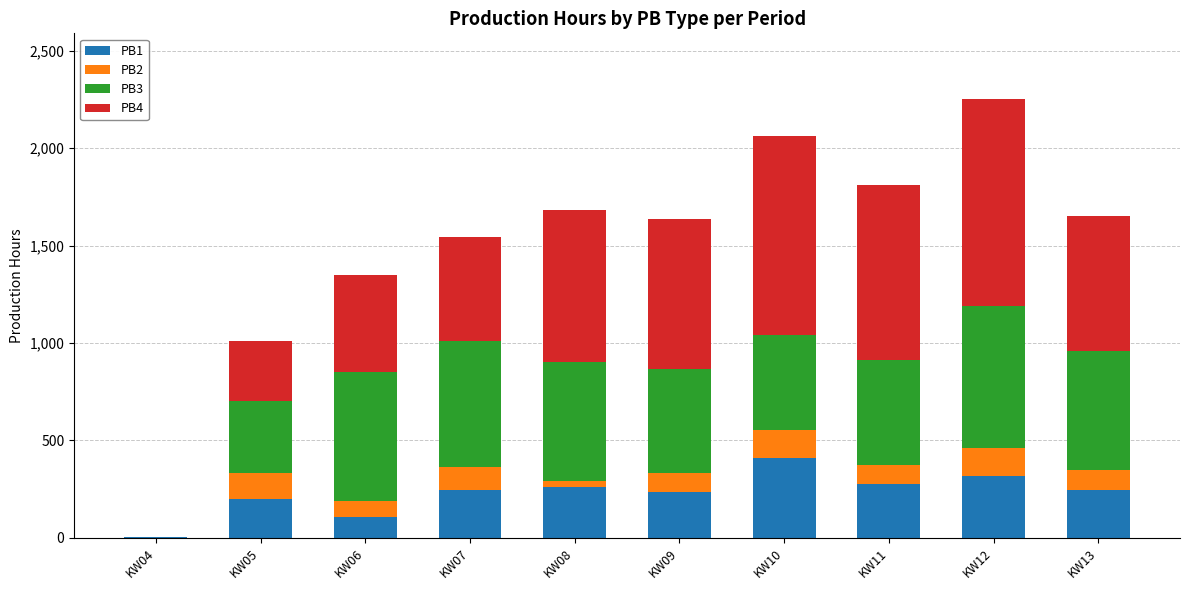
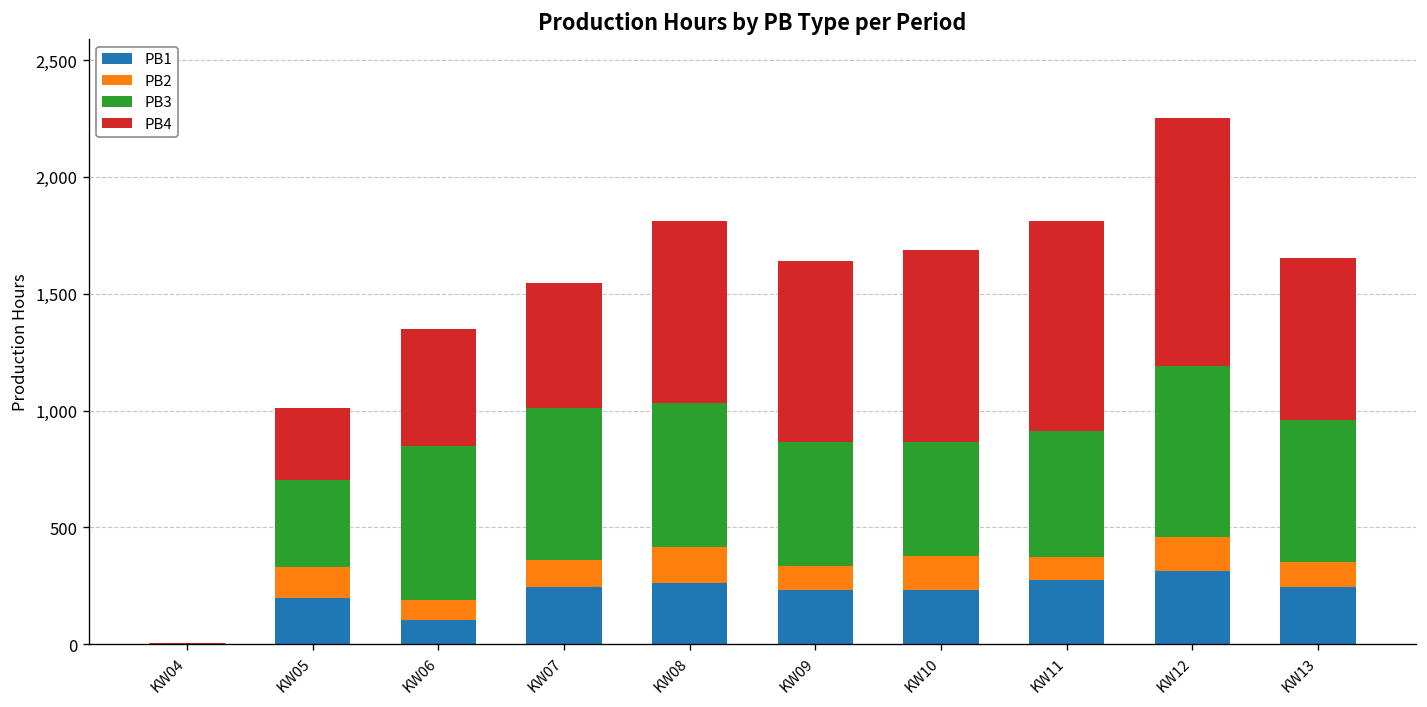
PB2, KW08: 30 -> 160
PB1, KW10: 410 -> 230
PB4, KW10: 1,020 -> 820
